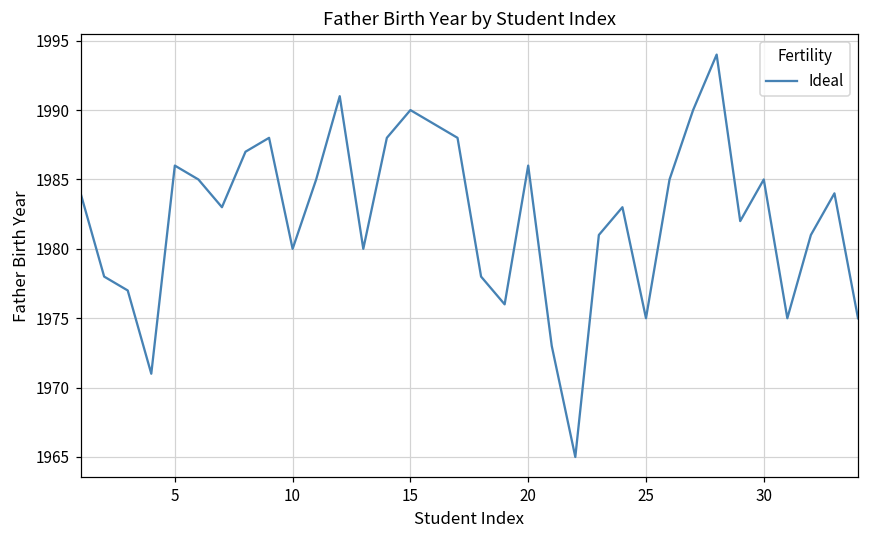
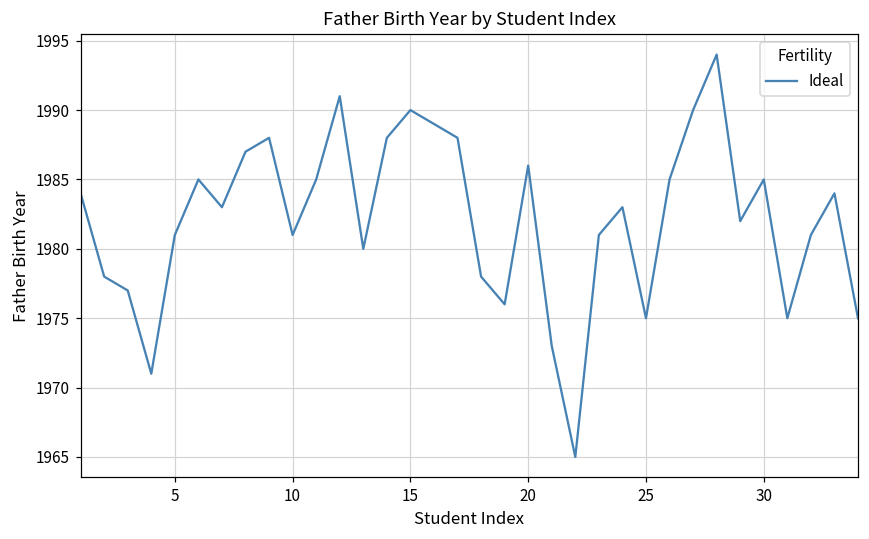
5: 1986 -> 1981
10: 1980 -> 1981
